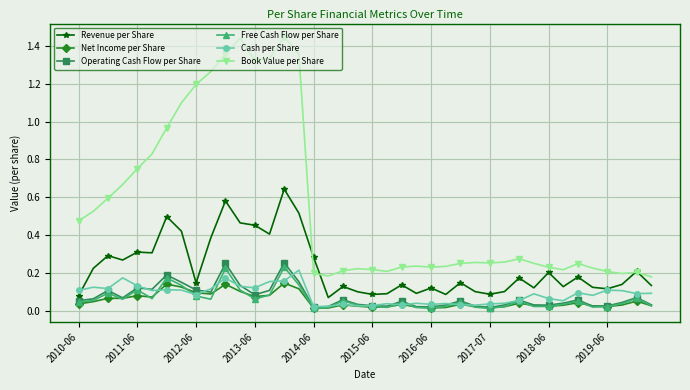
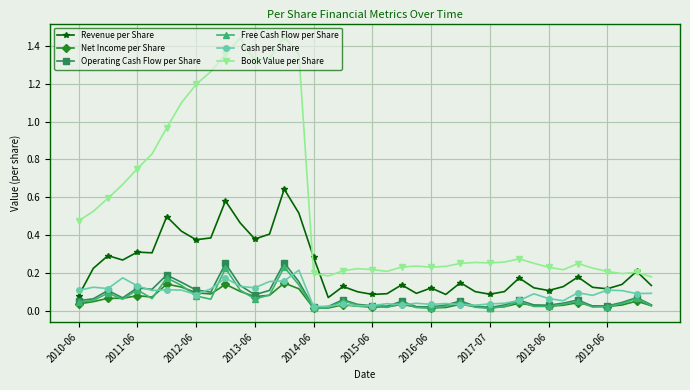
Revenue per Share, 2012-06: 0.15 -> 0.38
Revenue per Share, 2013-06: 0.45 -> 0.38
Revenue per Share, 2018-06: 0.20 -> 0.11
